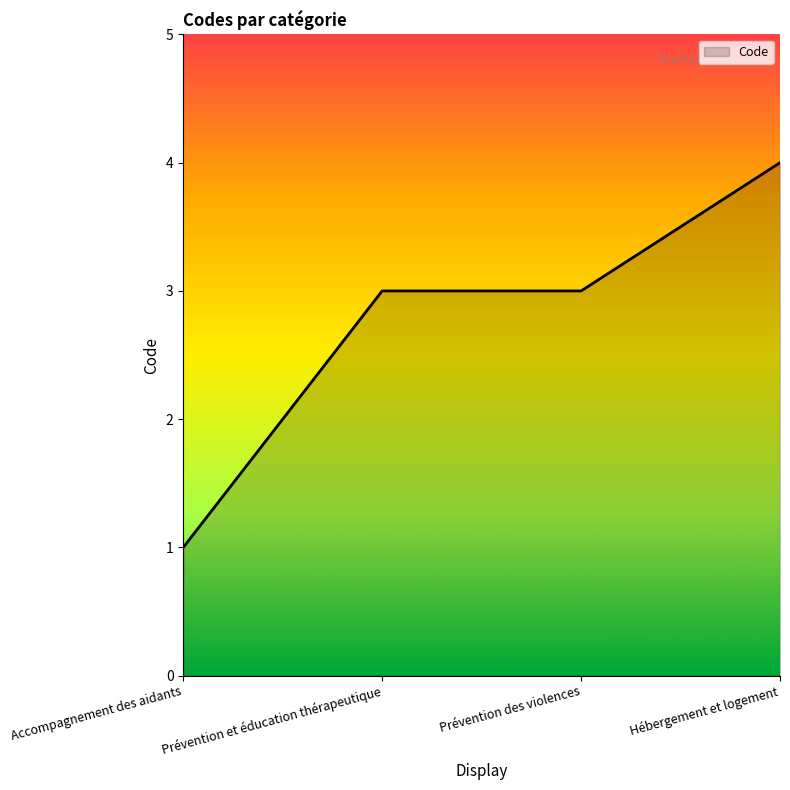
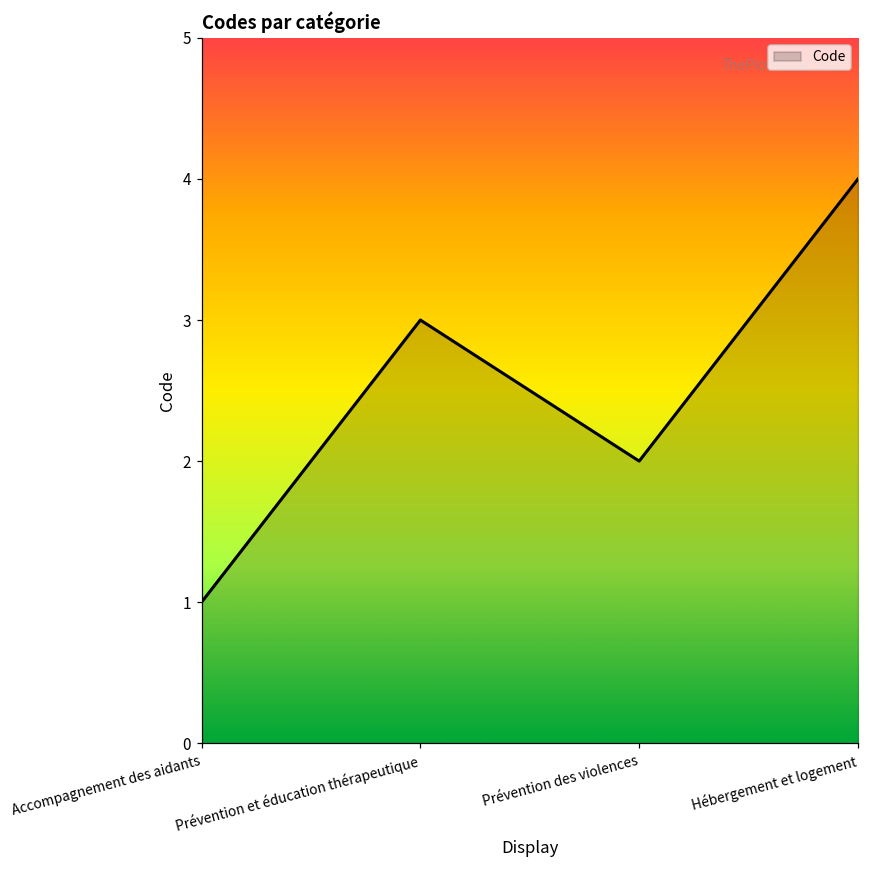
Prévention des violences: 3 -> 2
